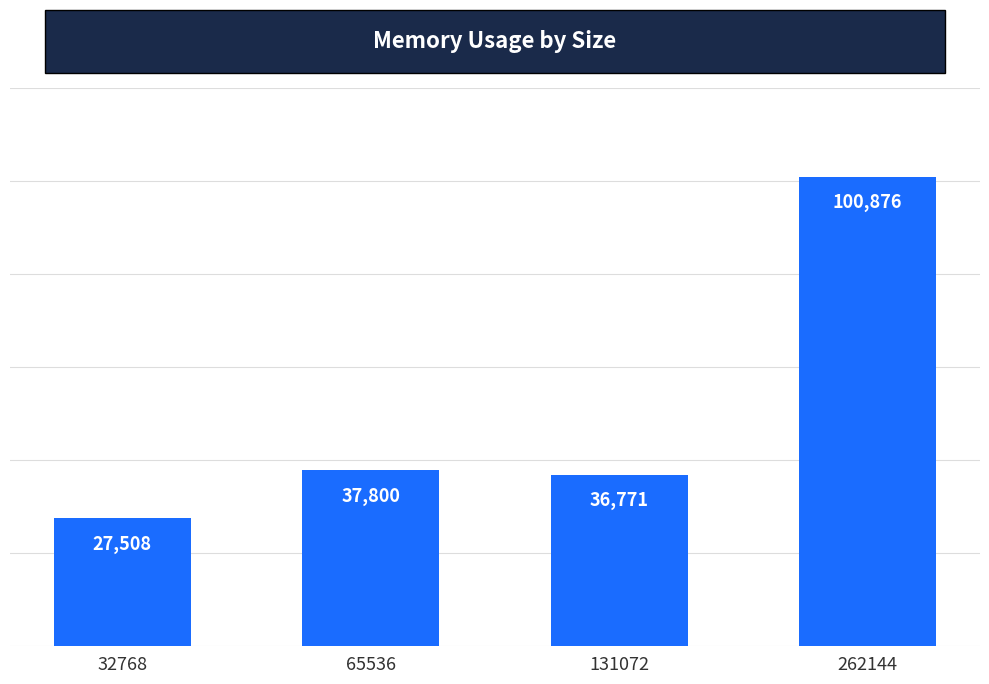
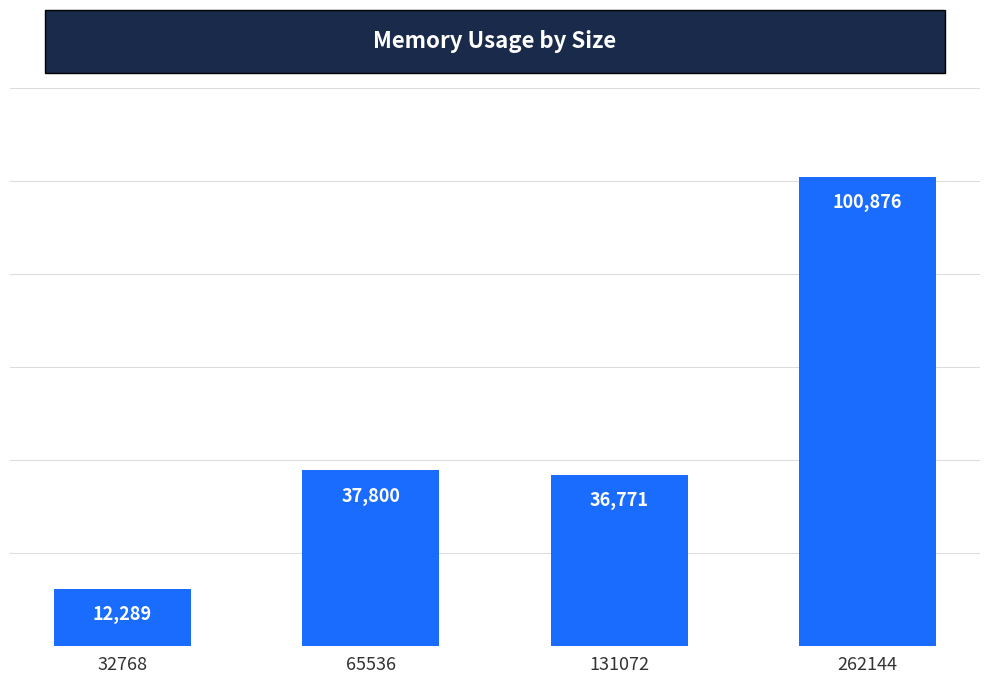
32768: 27,508 -> 12,289
